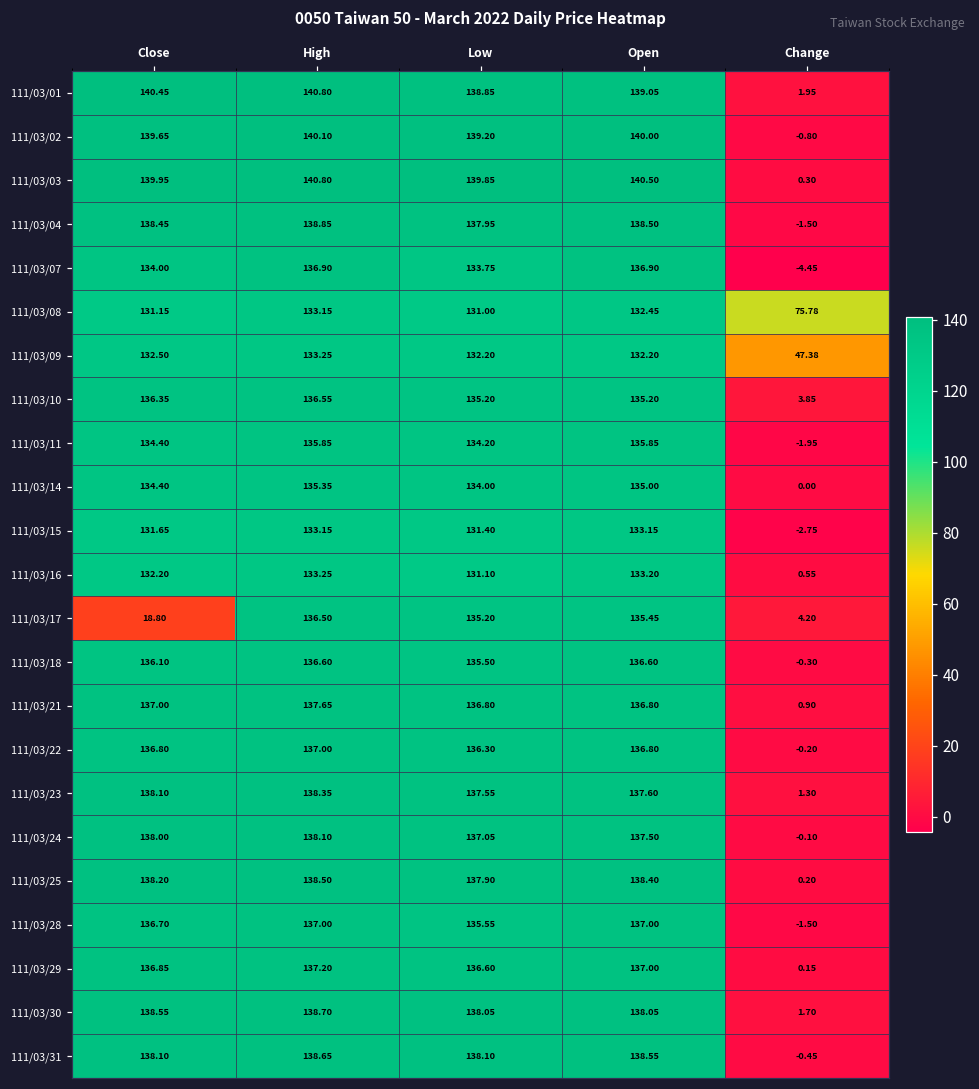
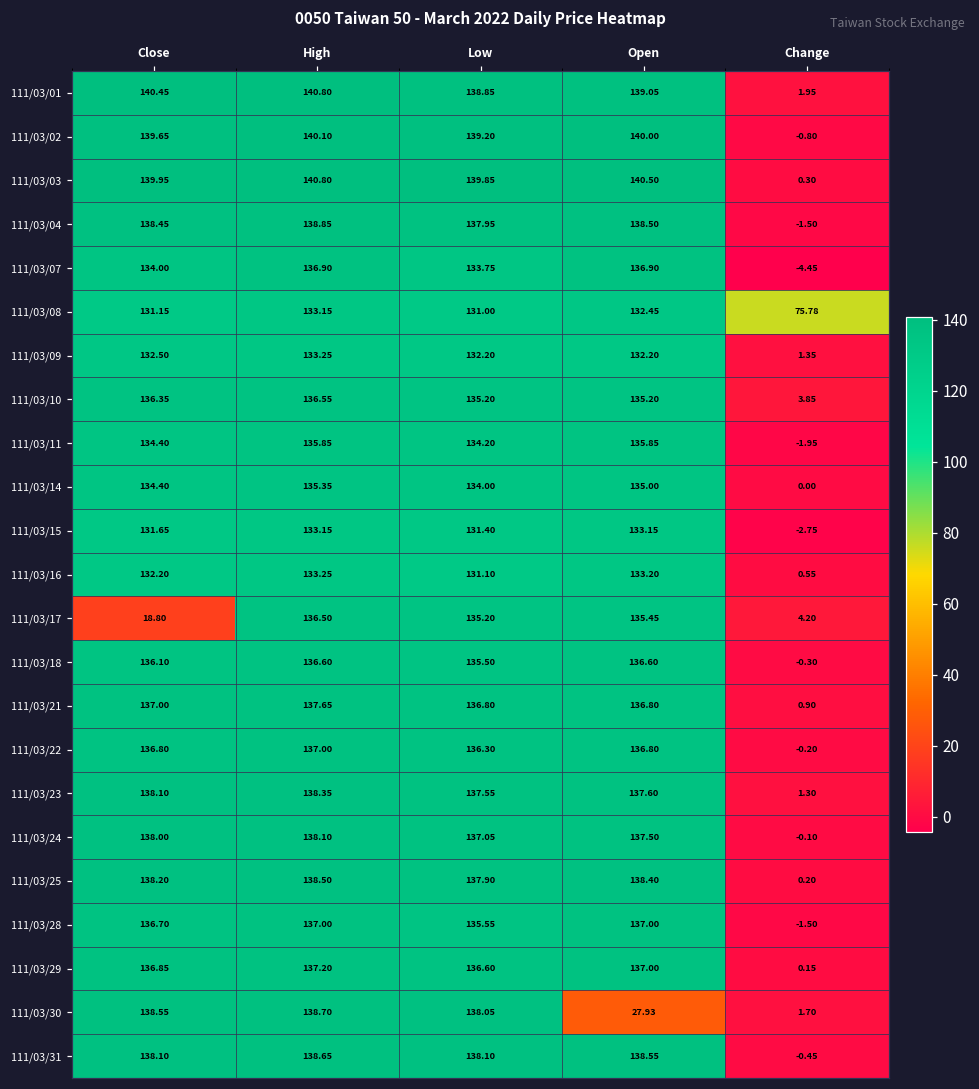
111/03/09, Change: 47.38 -> 1.35
111/03/30, Open: 138.05 -> 27.93
